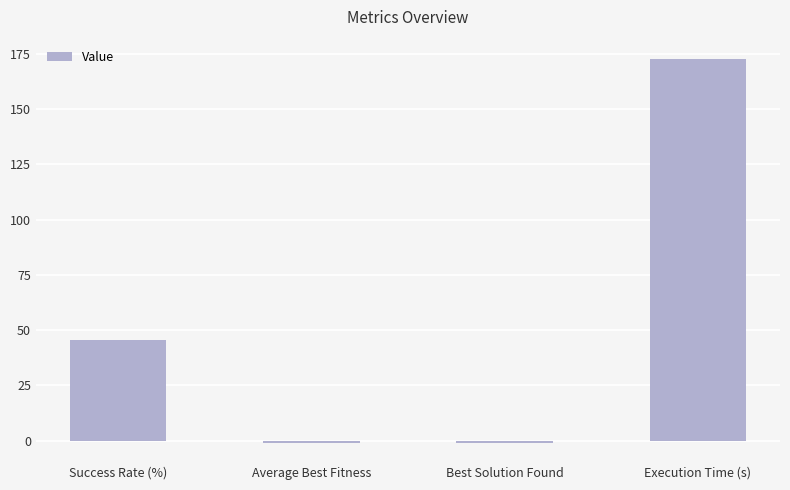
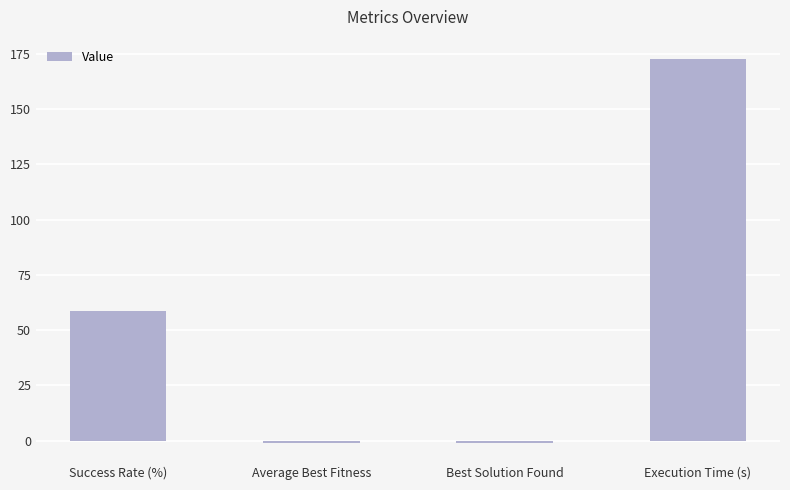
Success Rate (%): 45 -> 58
